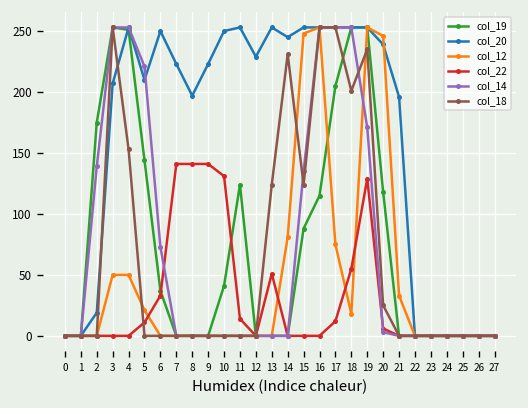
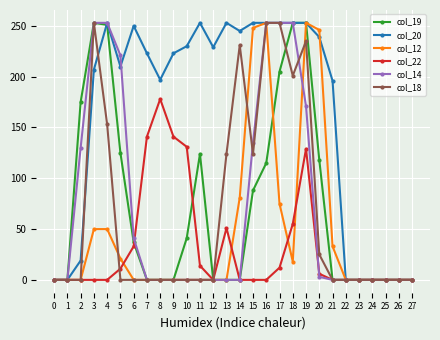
col_14, 2: 139 -> 130
col_19, 5: 144 -> 125
col_14, 6: 73 -> 41
col_22, 8: 141 -> 178
col_20, 10: 250 -> 230
